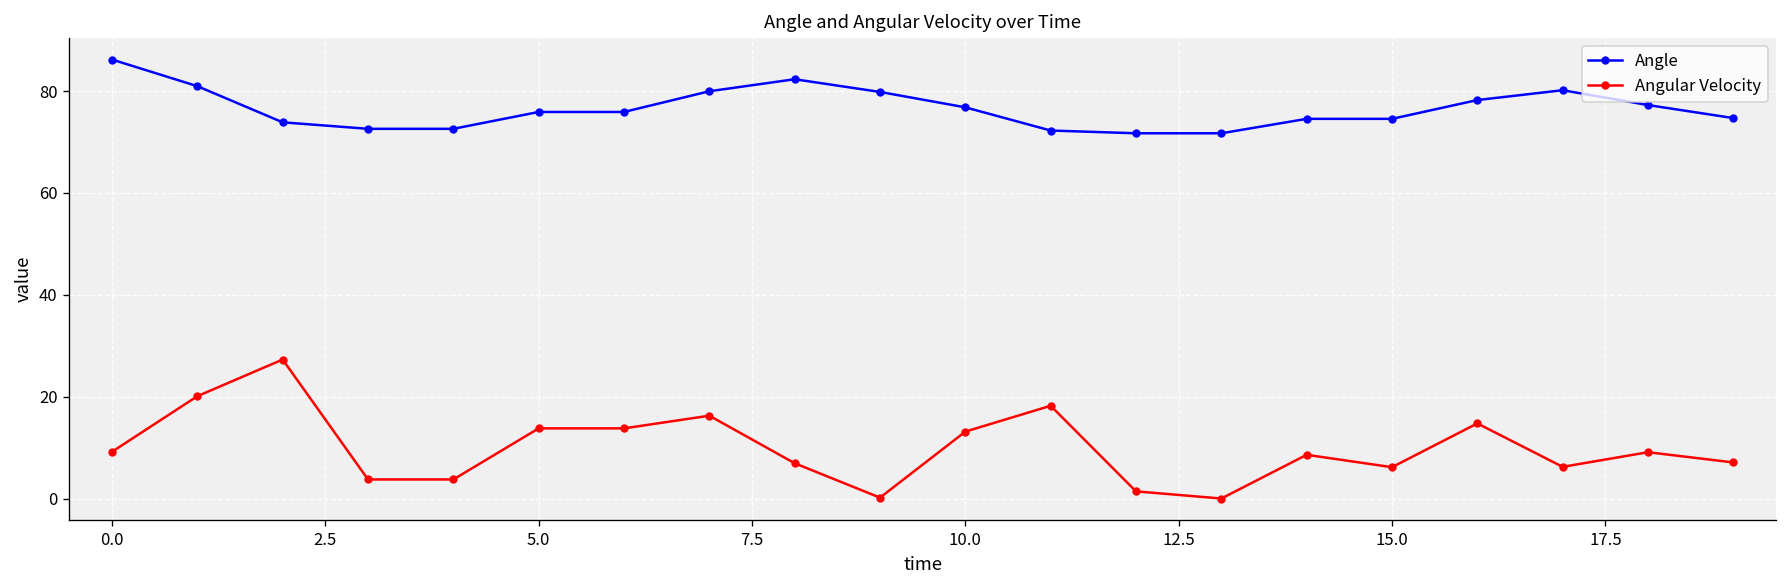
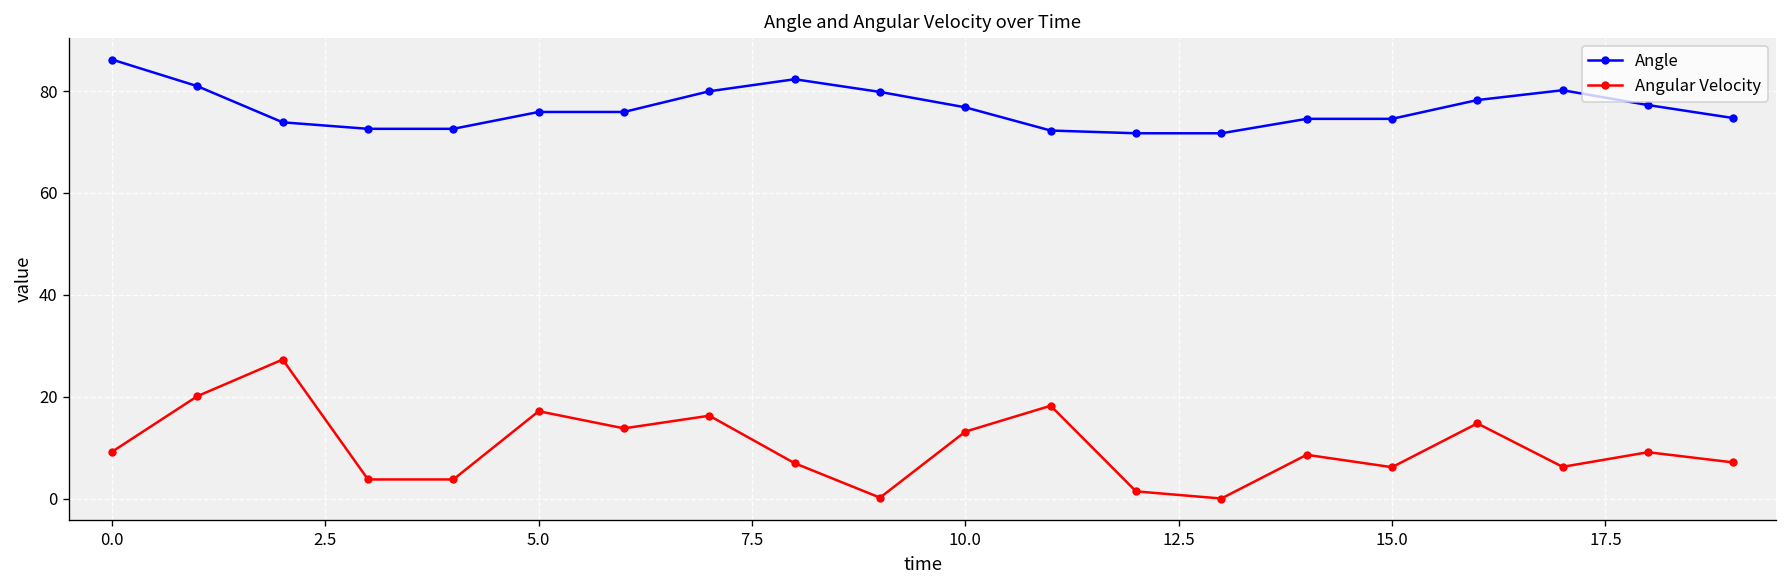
Angular Velocity, 5.0: 14 -> 17
